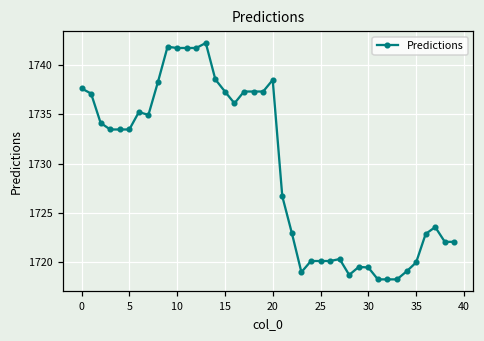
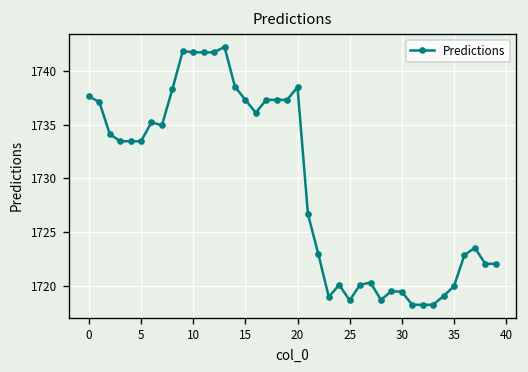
25: 1720 -> 1719
